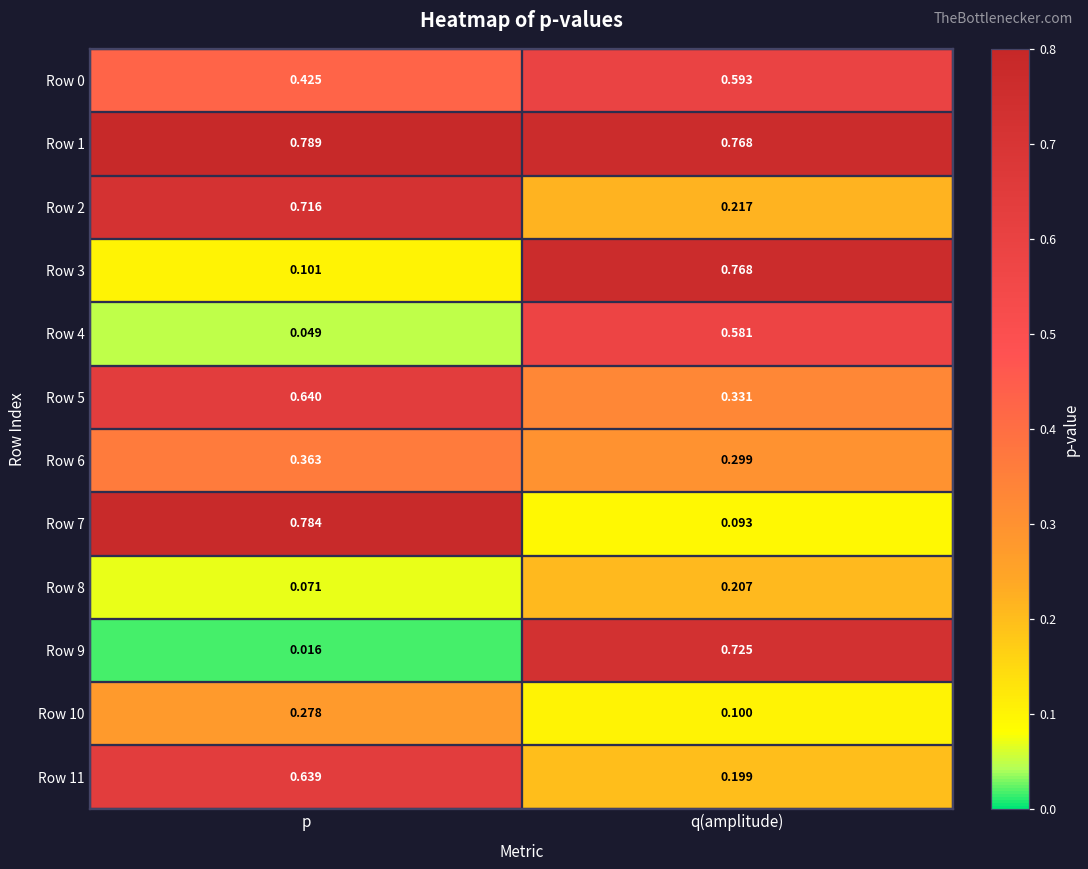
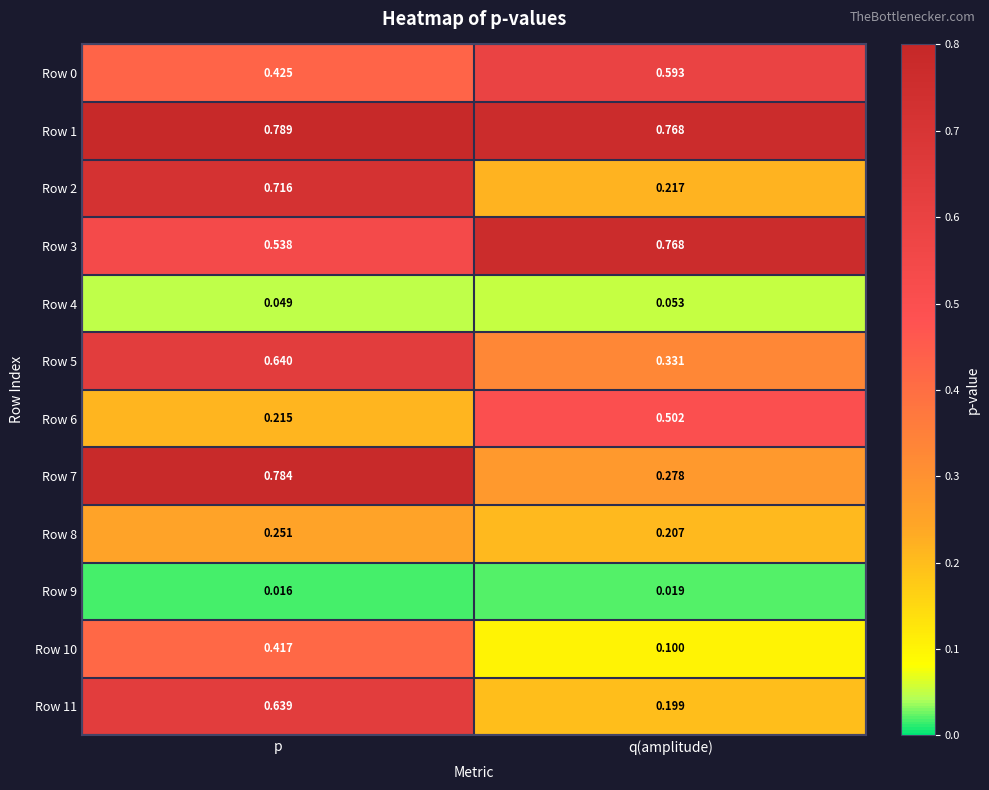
Row 3, p: 0.101 -> 0.538
Row 4, q(amplitude): 0.581 -> 0.053
Row 6, p: 0.363 -> 0.215
Row 6, q(amplitude): 0.299 -> 0.502
Row 7, q(amplitude): 0.093 -> 0.278
Row 8, p: 0.071 -> 0.251
Row 9, q(amplitude): 0.725 -> 0.019
Row 10, p: 0.278 -> 0.417
